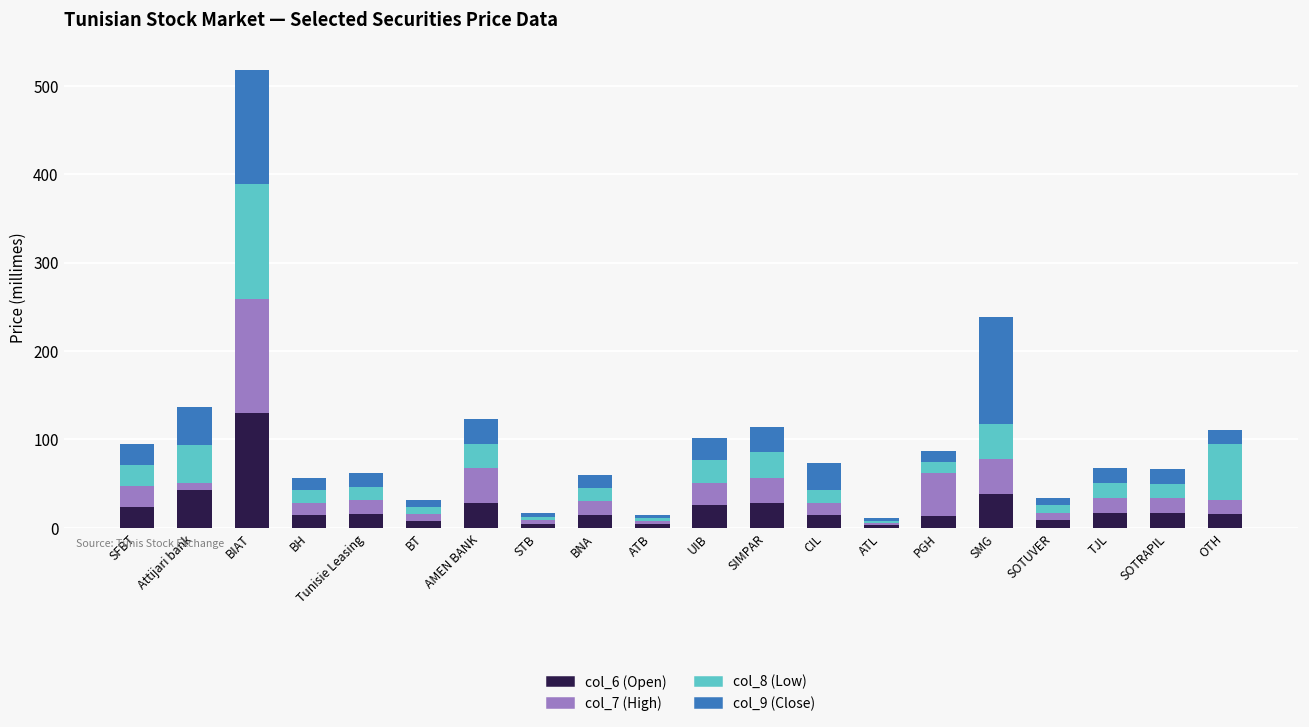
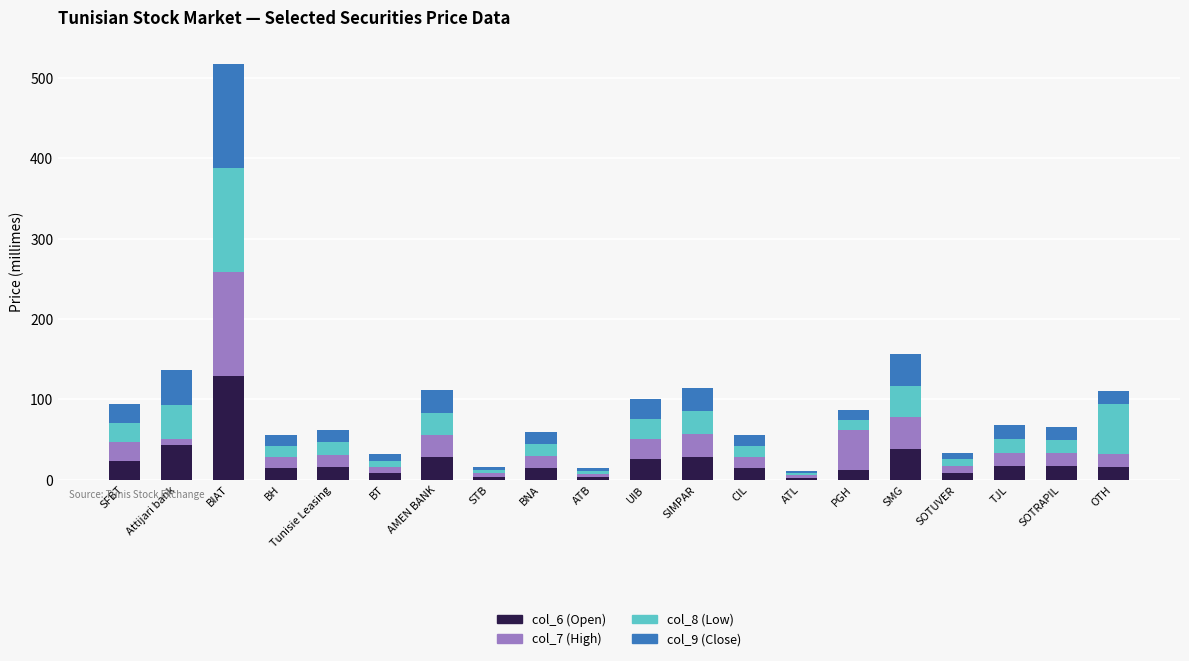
col_7 (High), AMEN BANK: 40 -> 30
col_9 (Close), CIL: 30 -> 10
col_9 (Close), SMG: 120 -> 40
